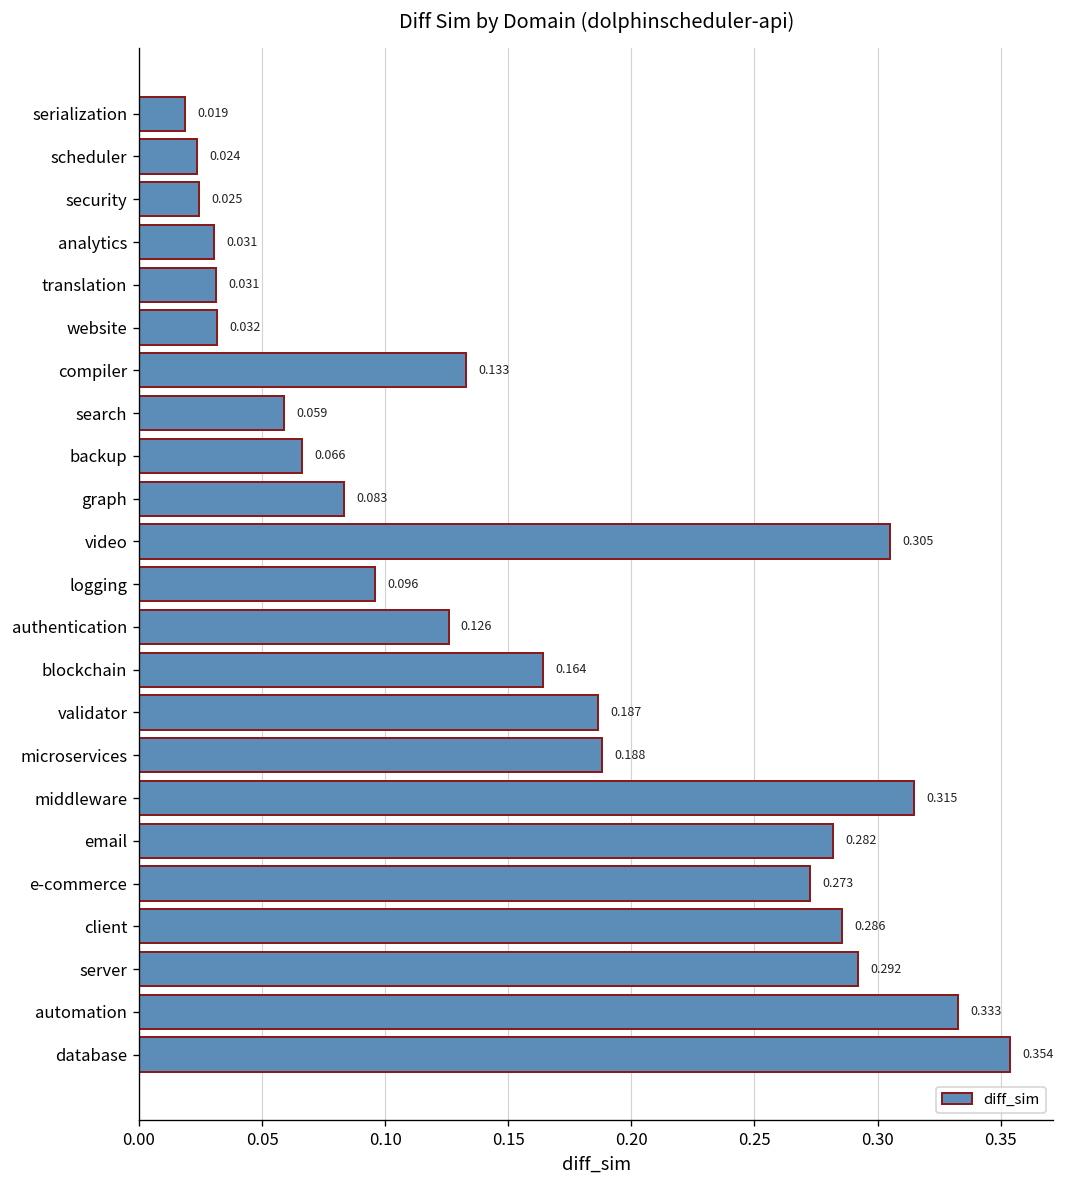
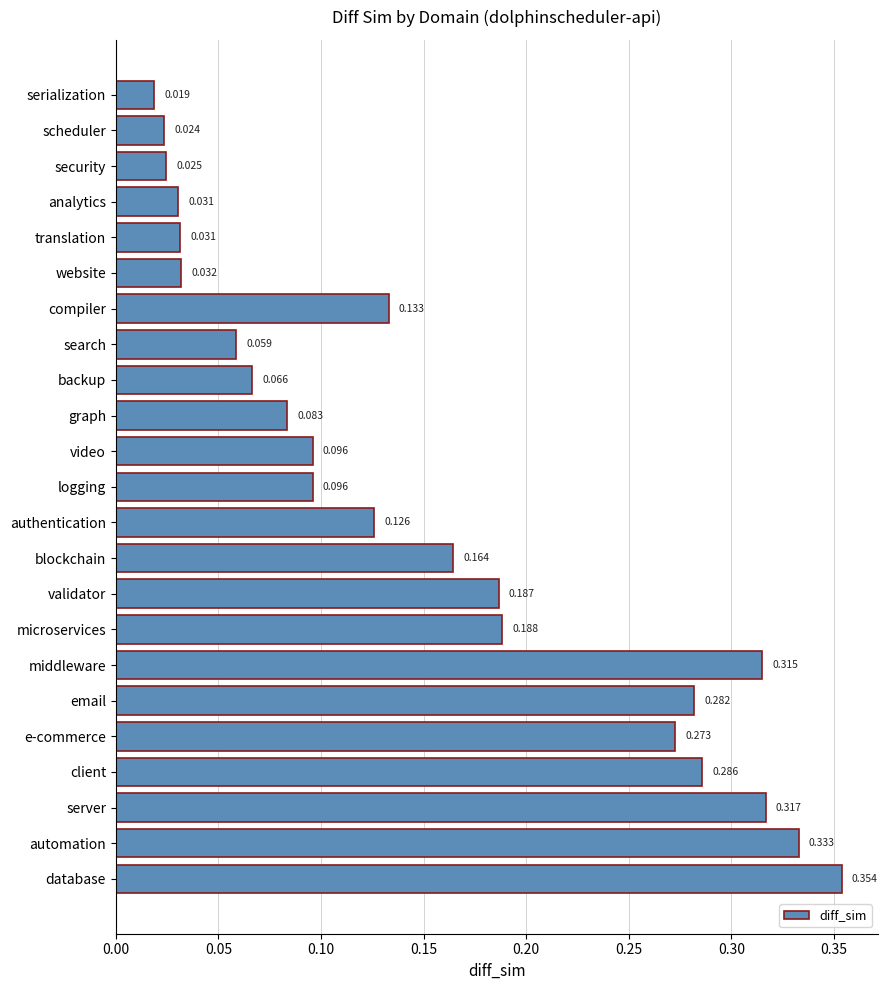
video: 0.305 -> 0.096
server: 0.292 -> 0.317
